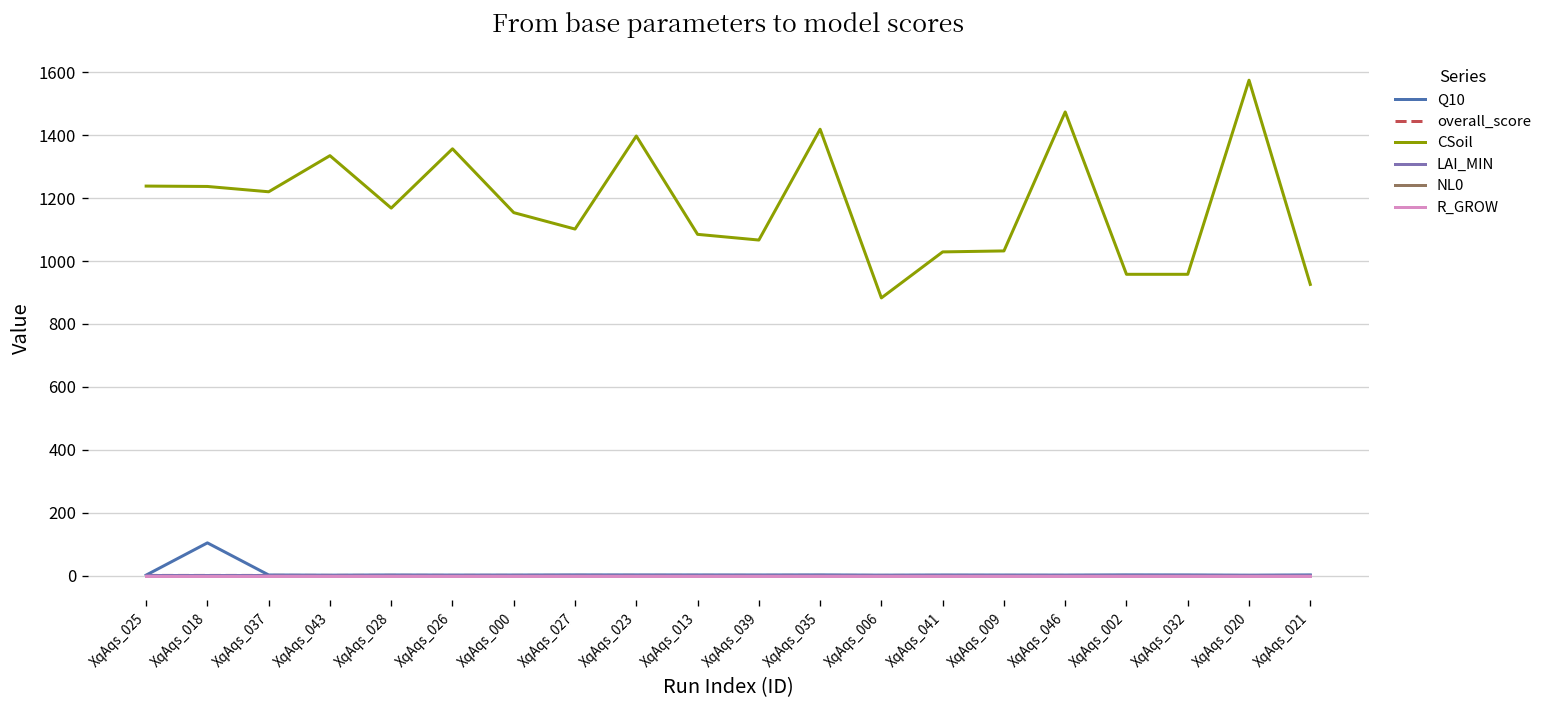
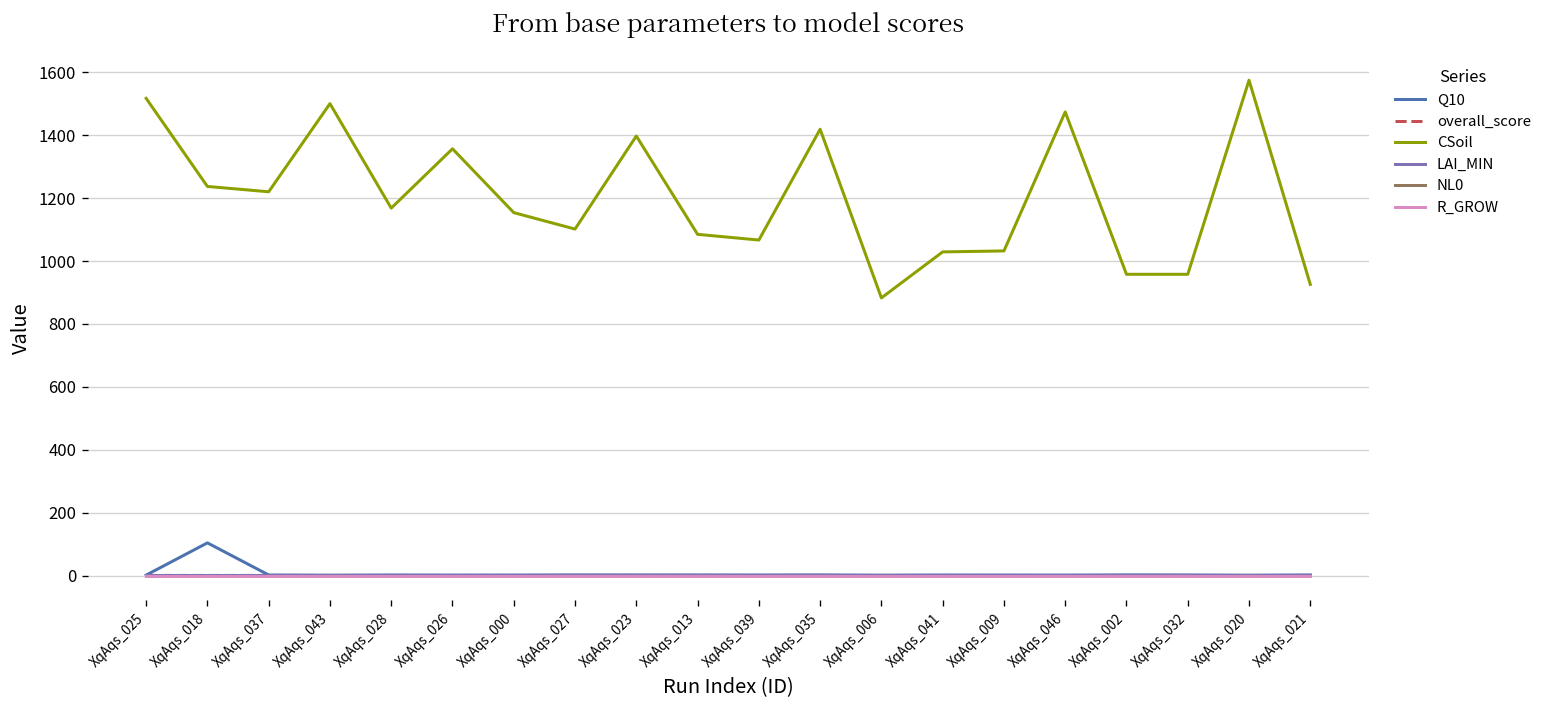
CSoil, XqAqs_025: 1240 -> 1520
CSoil, XqAqs_043: 1330 -> 1500
